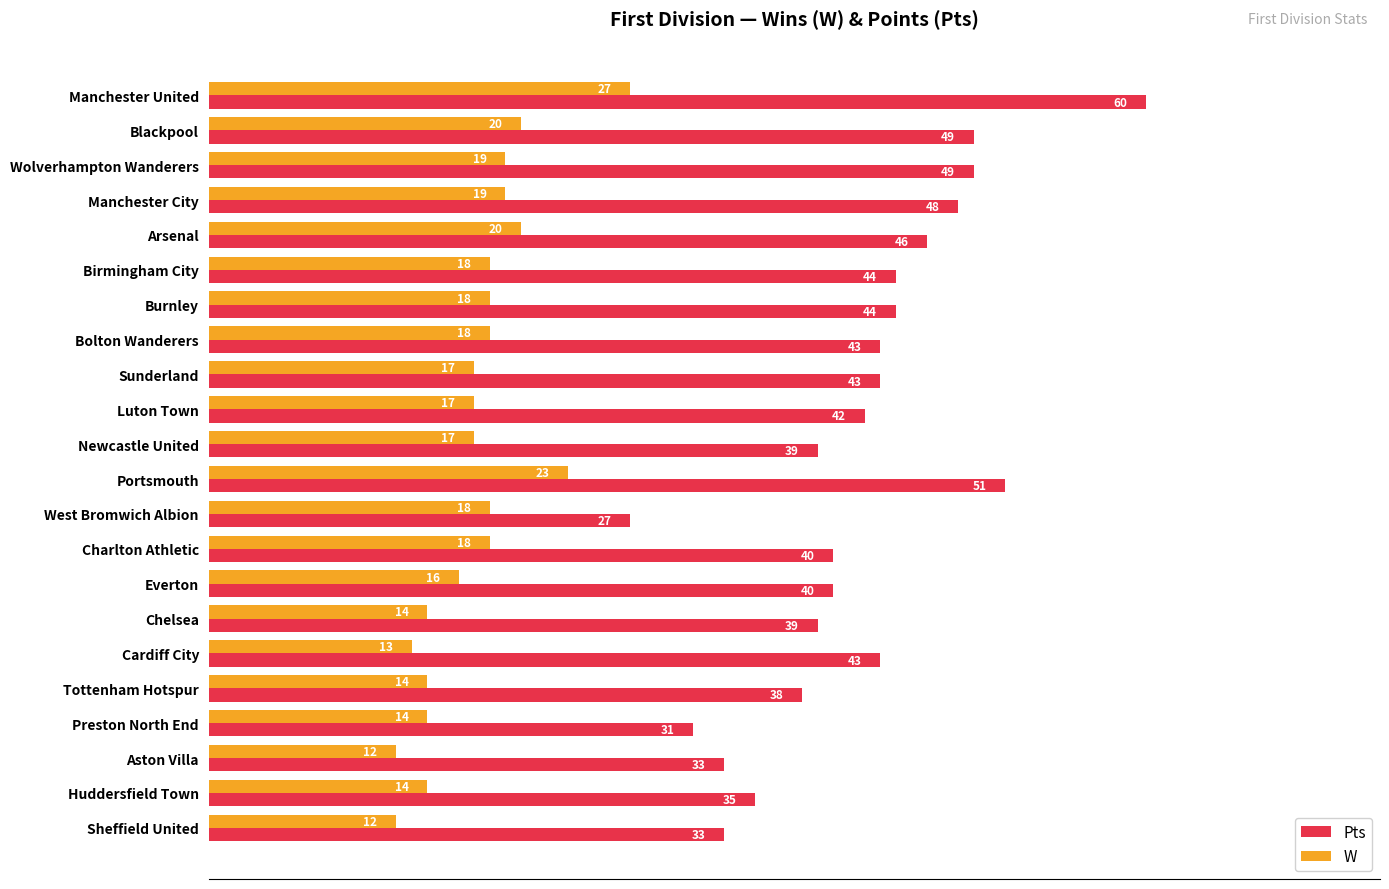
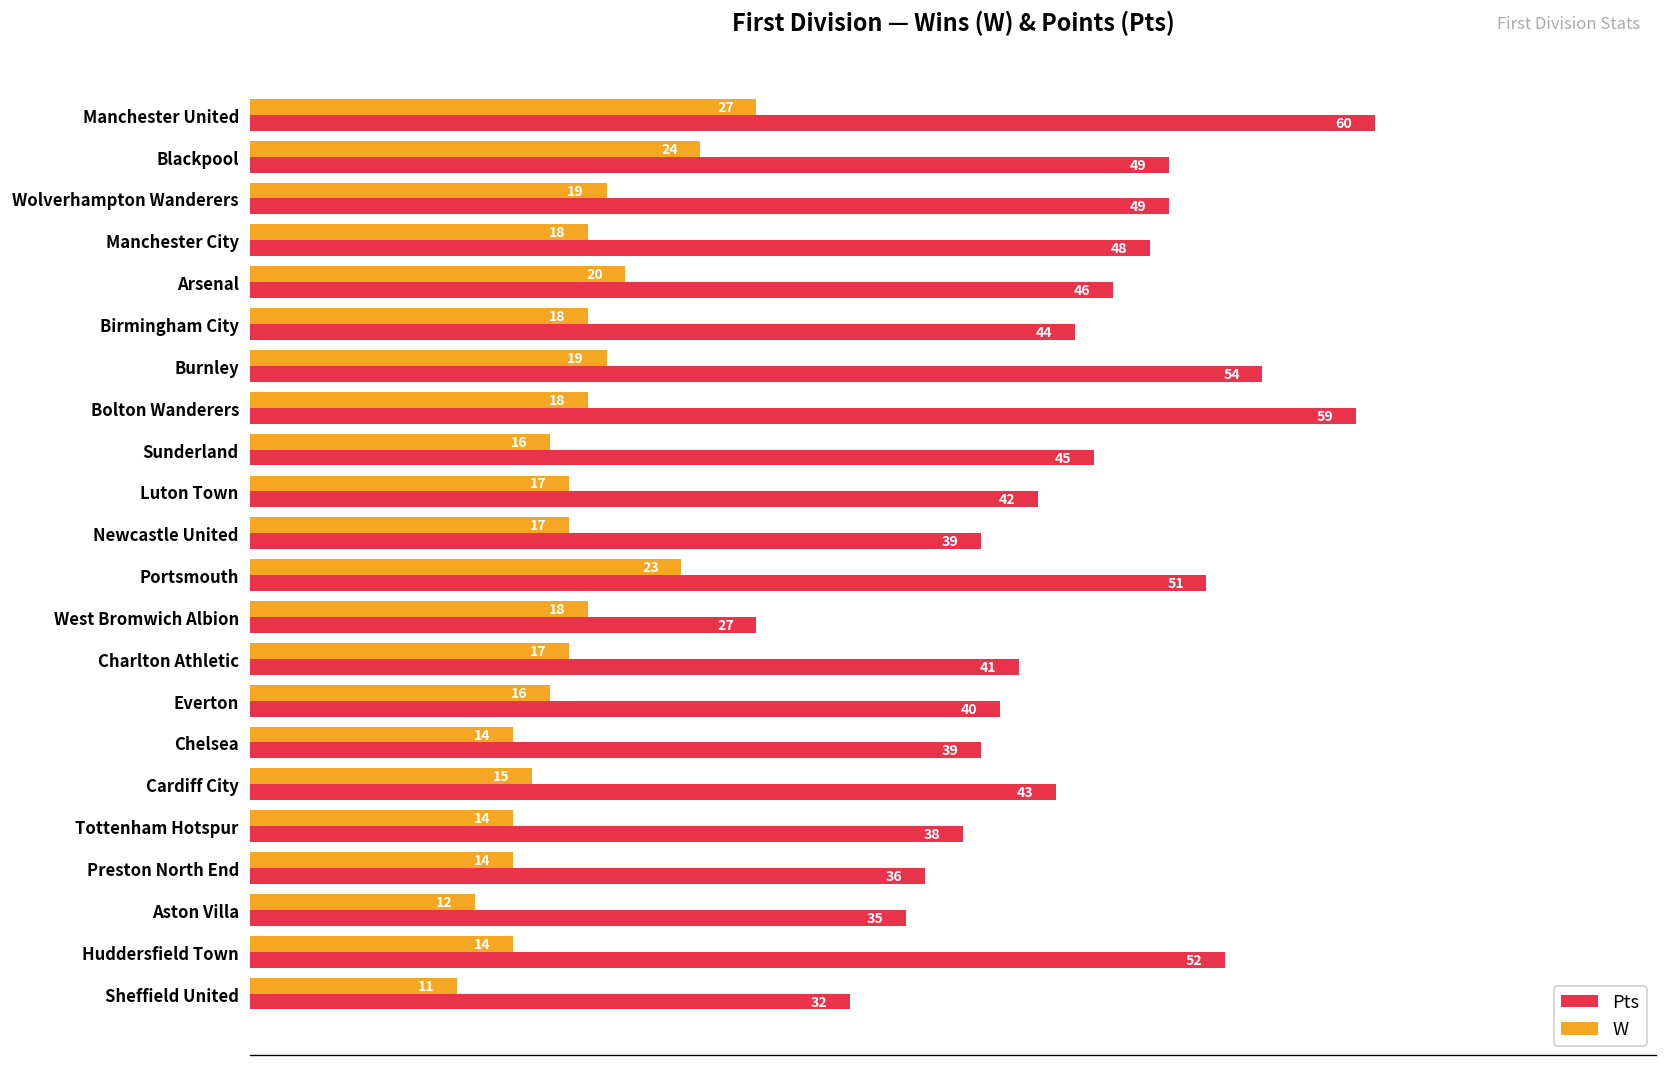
W, Blackpool: 20 -> 24
W, Manchester City: 19 -> 18
W, Burnley: 18 -> 19
Pts, Burnley: 44 -> 54
Pts, Bolton Wanderers: 43 -> 59
W, Sunderland: 17 -> 16
Pts, Sunderland: 43 -> 45
W, Charlton Athletic: 18 -> 17
Pts, Charlton Athletic: 40 -> 41
W, Cardiff City: 13 -> 15
Pts, Preston North End: 31 -> 36
Pts, Aston Villa: 33 -> 35
Pts, Huddersfield Town: 35 -> 52
W, Sheffield United: 12 -> 11
Pts, Sheffield United: 33 -> 32
